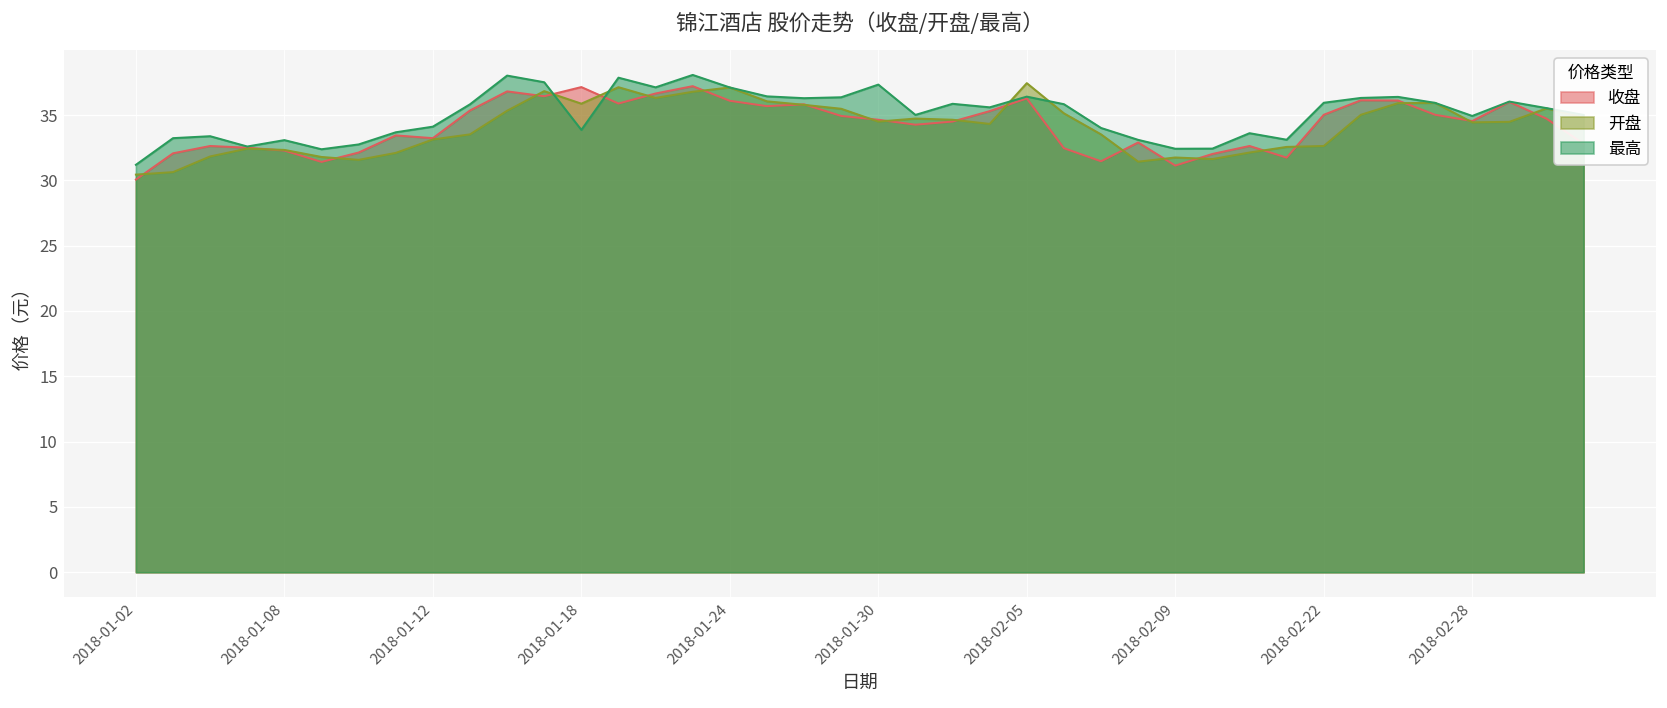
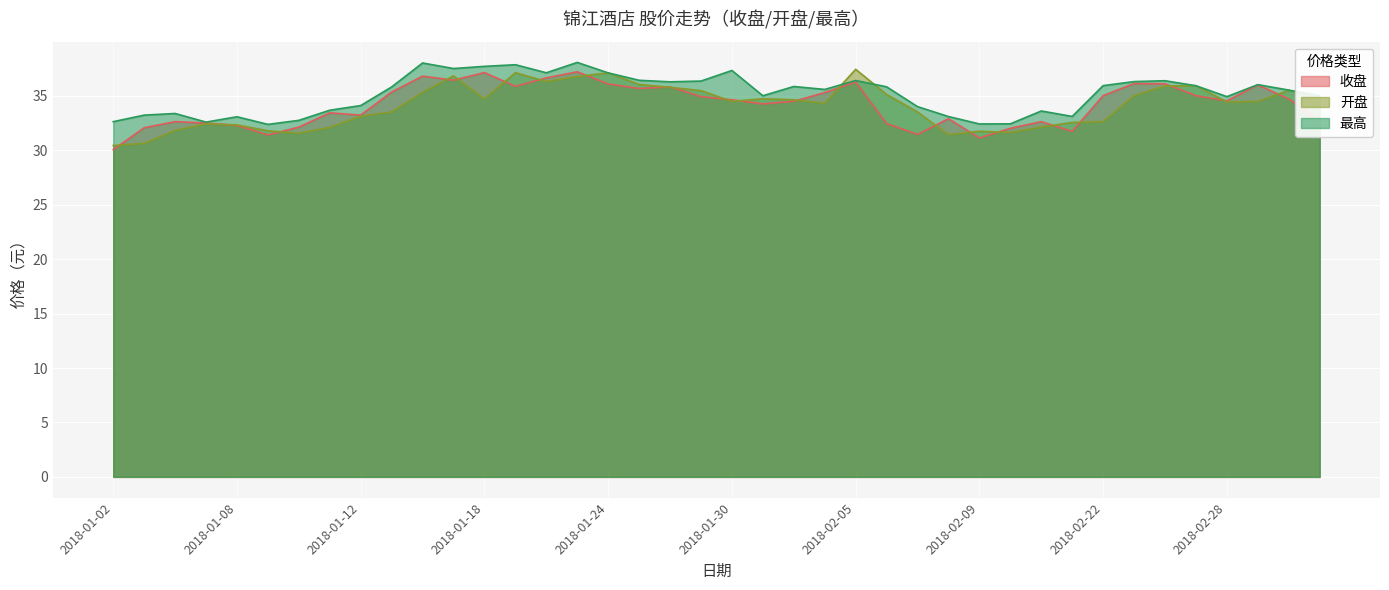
最高, 2018-01-02: 31.2 -> 32.6
开盘, 2018-01-18: 35.9 -> 34.7
最高, 2018-01-18: 33.9 -> 37.7
